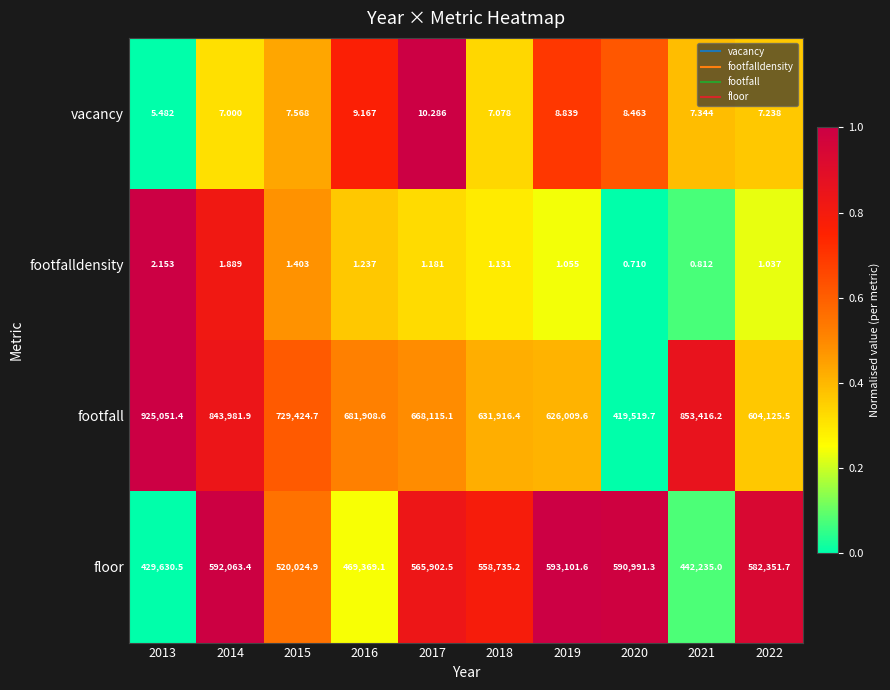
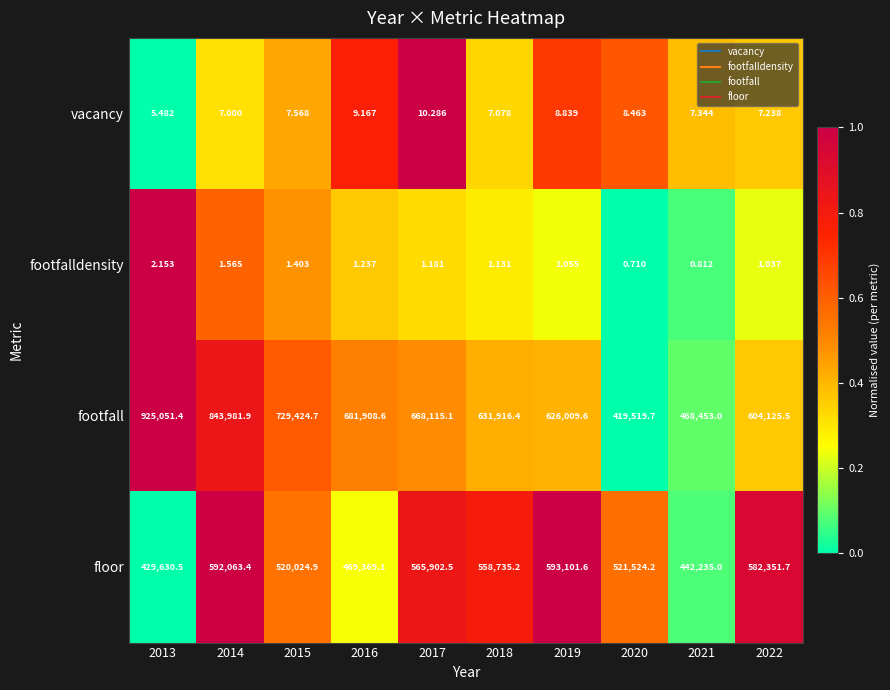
footfalldensity, 2014: 1.889 -> 1.565
footfall, 2021: 853,416.2 -> 468,453.0
floor, 2020: 590,991.3 -> 521,524.2
